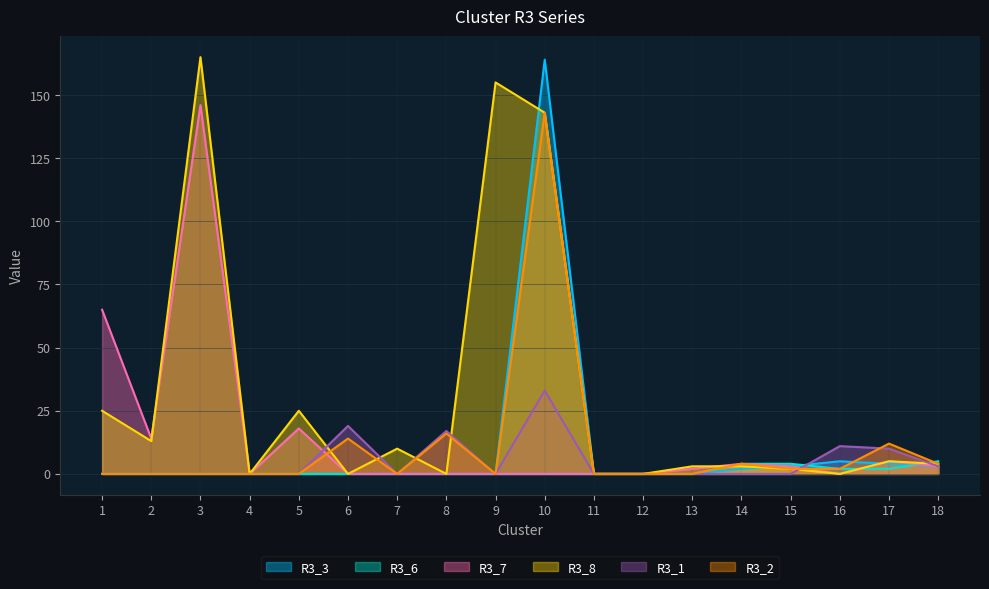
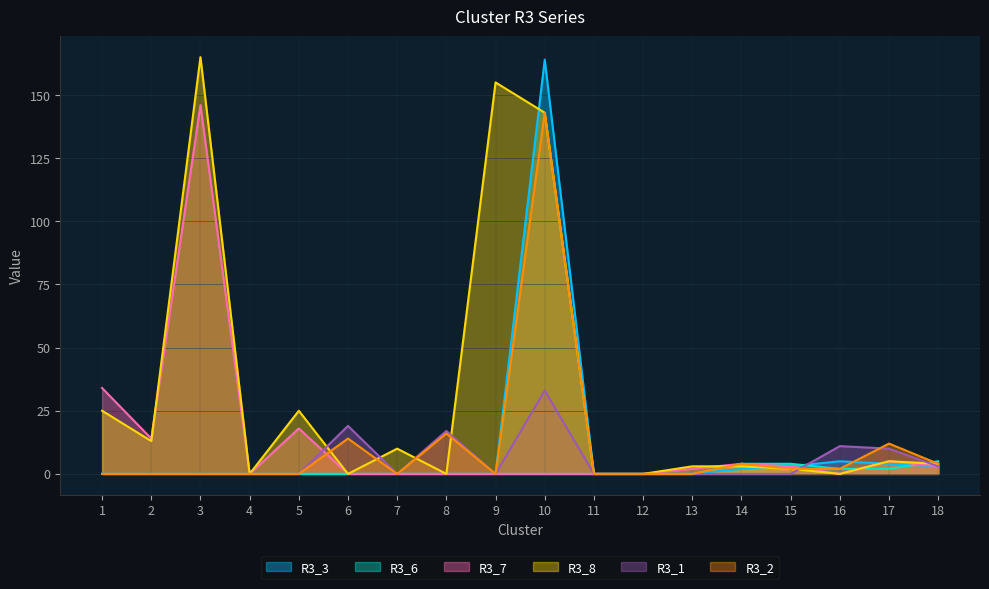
R3_7, 1: 65 -> 34
